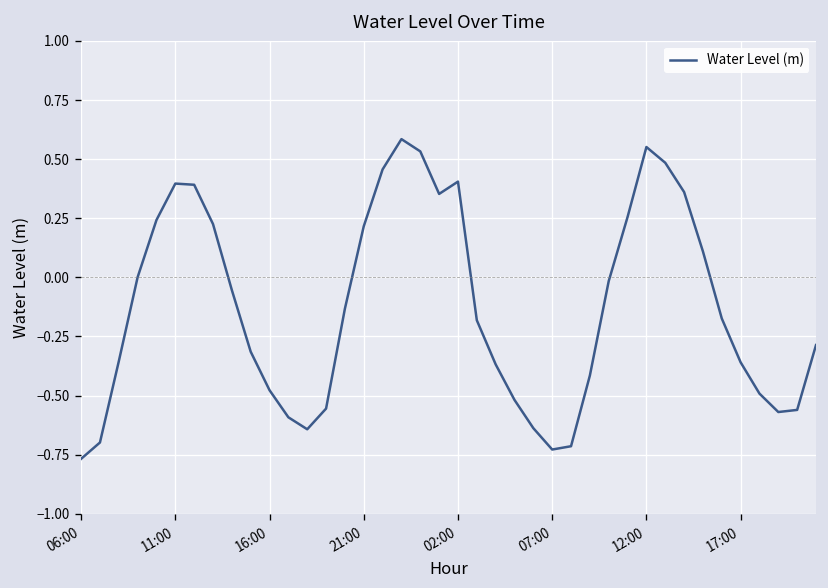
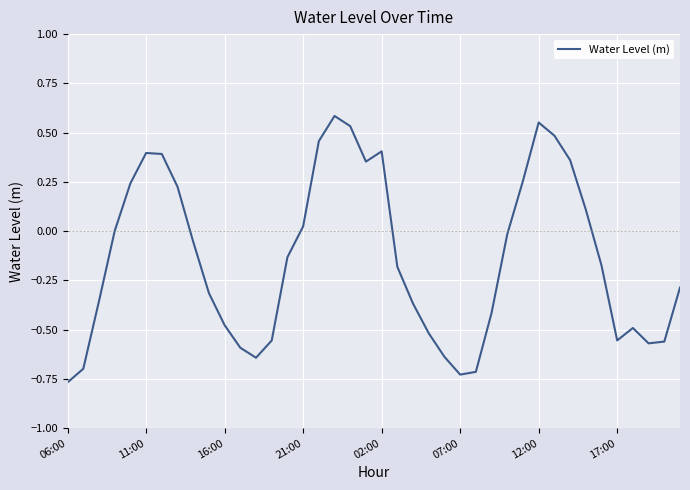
21:00: 0.22 -> 0.02
17:00: -0.36 -> -0.55
